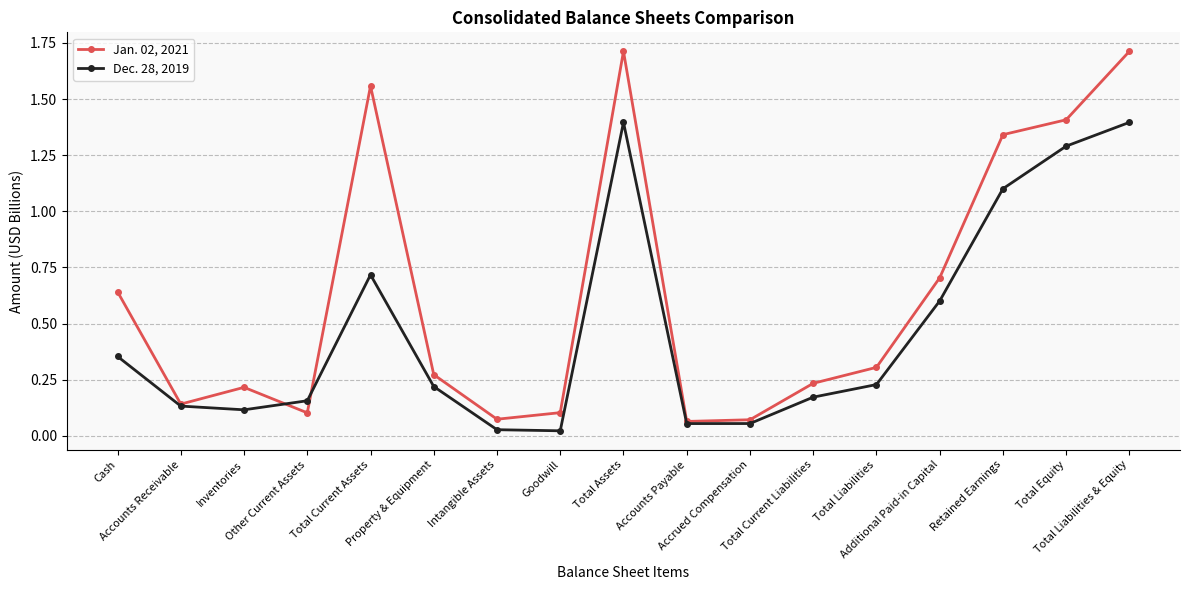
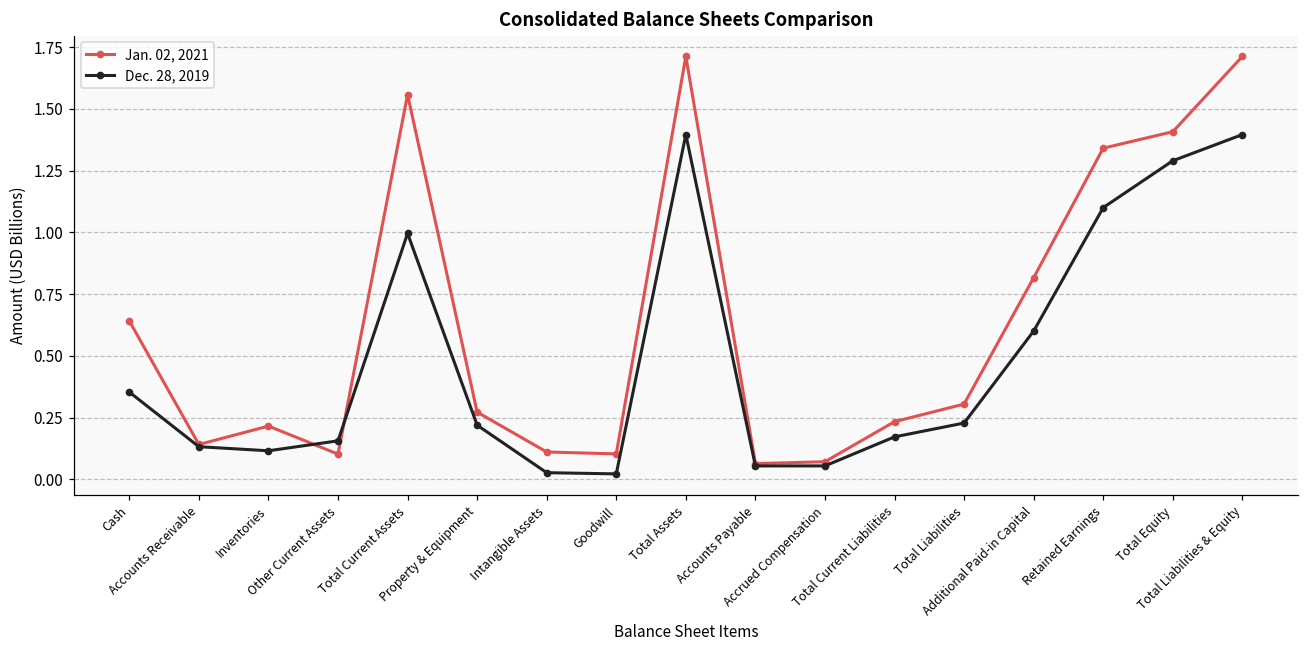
Dec. 28, 2019, Total Current Assets: 0.72 -> 1.00
Jan. 02, 2021, Intangible Assets: 0.07 -> 0.11
Jan. 02, 2021, Additional Paid-in Capital: 0.70 -> 0.82
